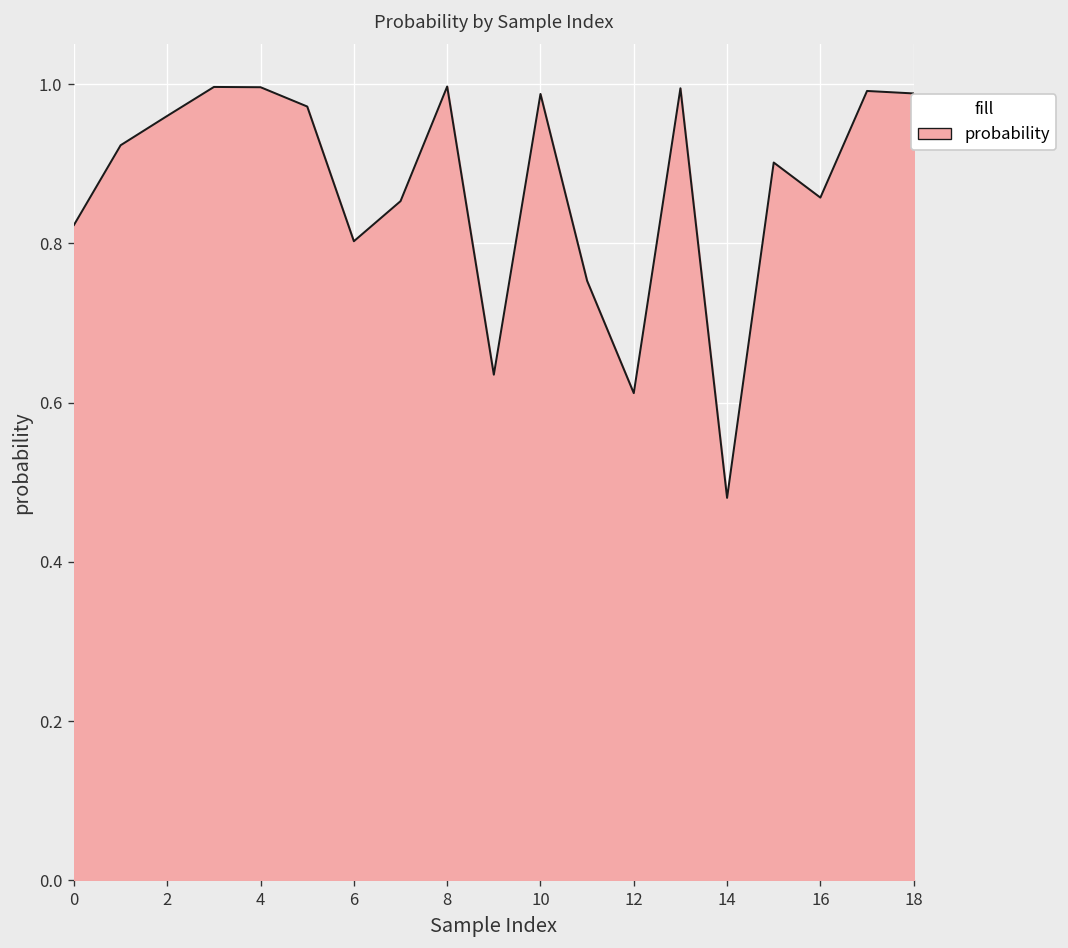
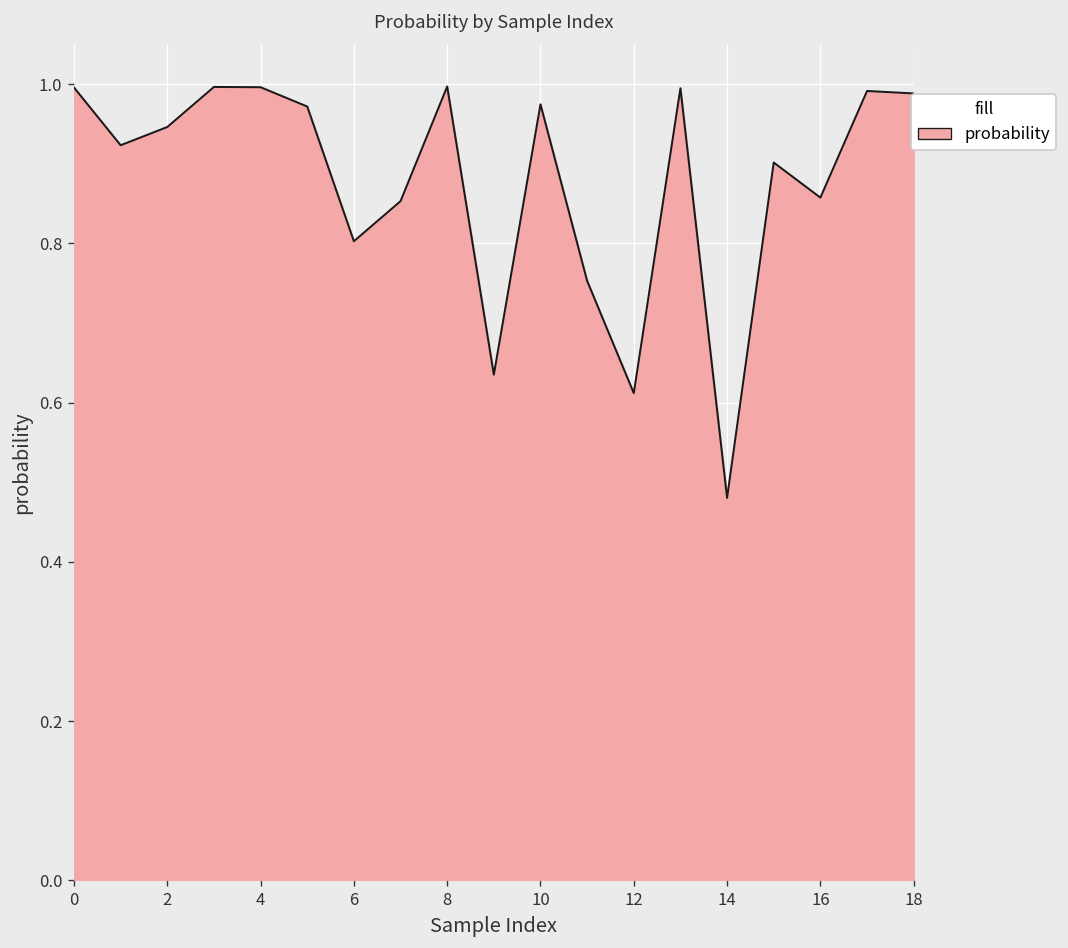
0: 0.82 -> 1.00
2: 0.96 -> 0.95
10: 0.99 -> 0.97
